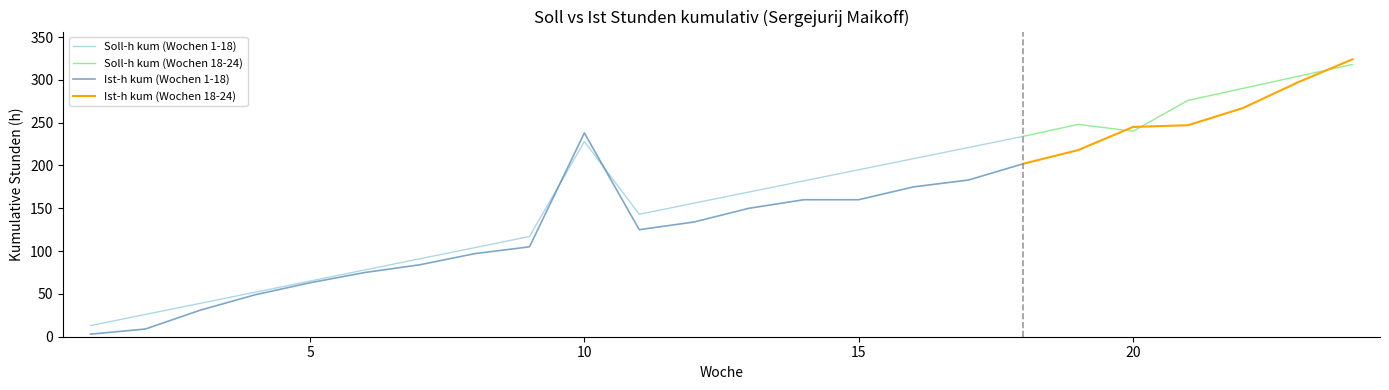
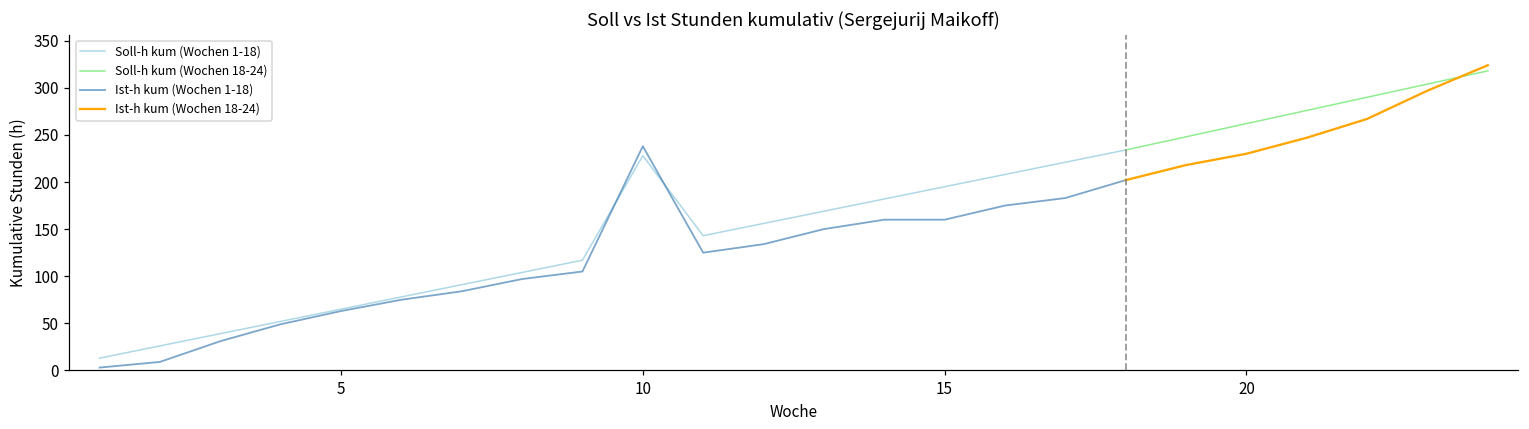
Soll-h kum (Wochen 18-24), 20: 240 -> 260
Ist-h kum (Wochen 18-24), 20: 250 -> 230
